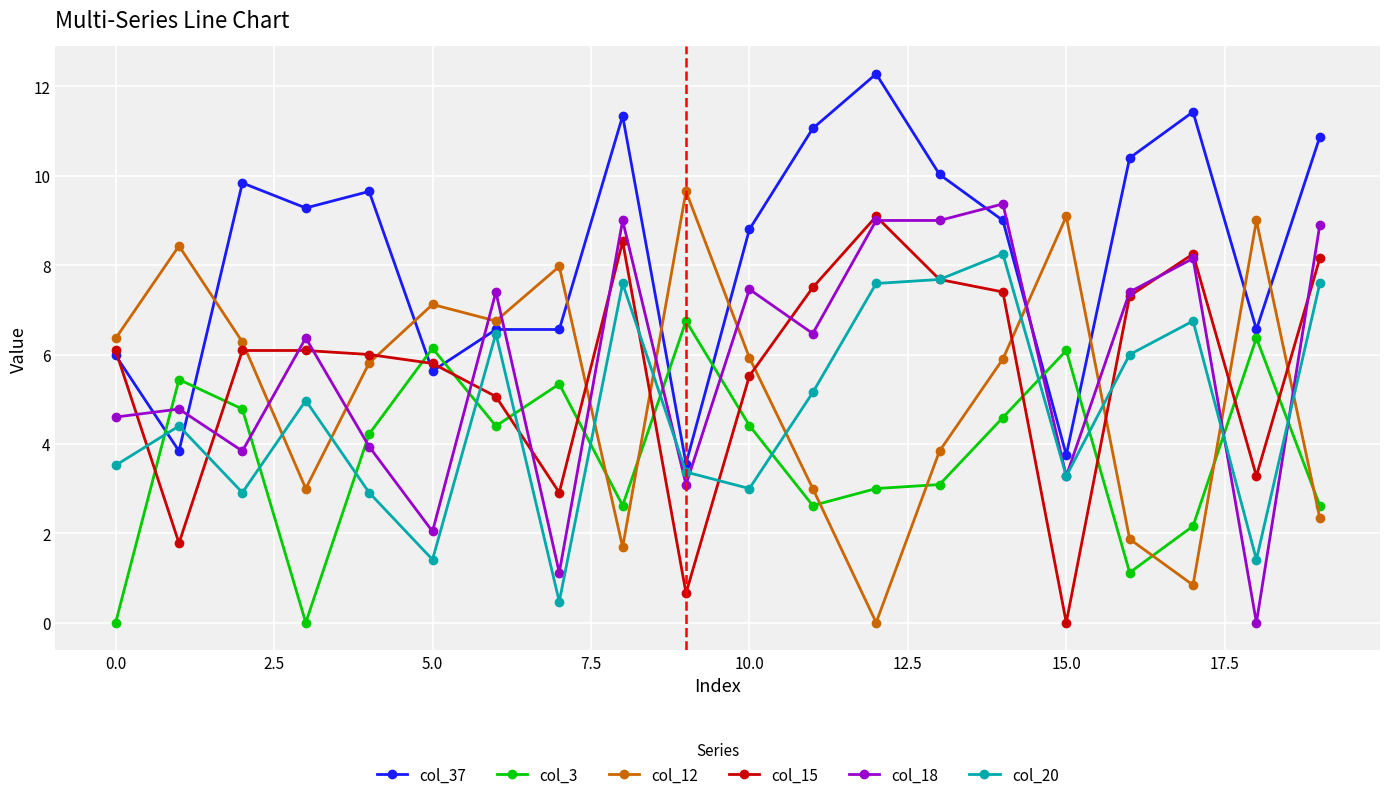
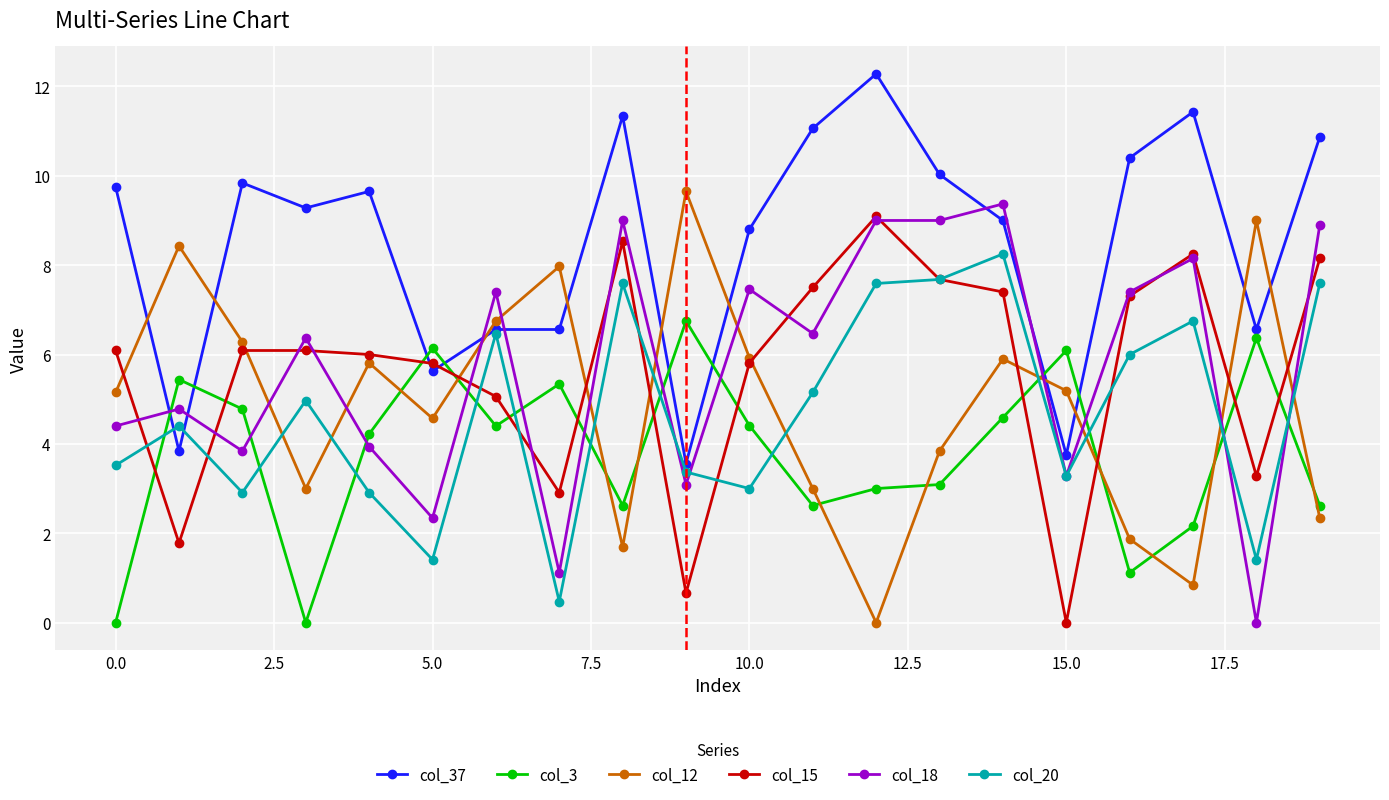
col_37, 0.0: 6.0 -> 9.8
col_12, 0.0: 6.4 -> 5.2
col_18, 0.0: 4.6 -> 4.4
col_12, 5.0: 7.1 -> 4.6
col_18, 5.0: 2.0 -> 2.3
col_15, 10.0: 5.5 -> 5.8
col_12, 15.0: 9.1 -> 5.2
